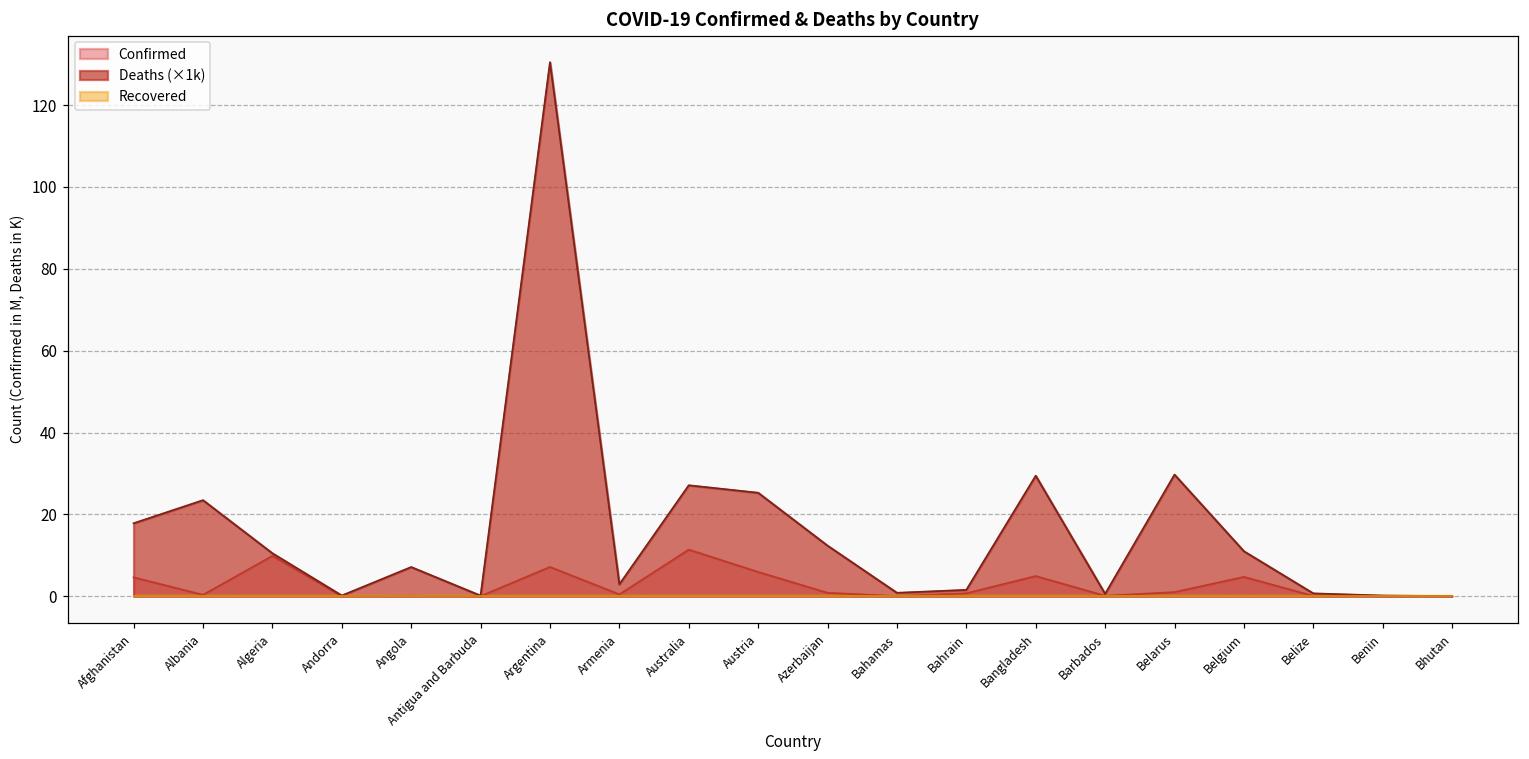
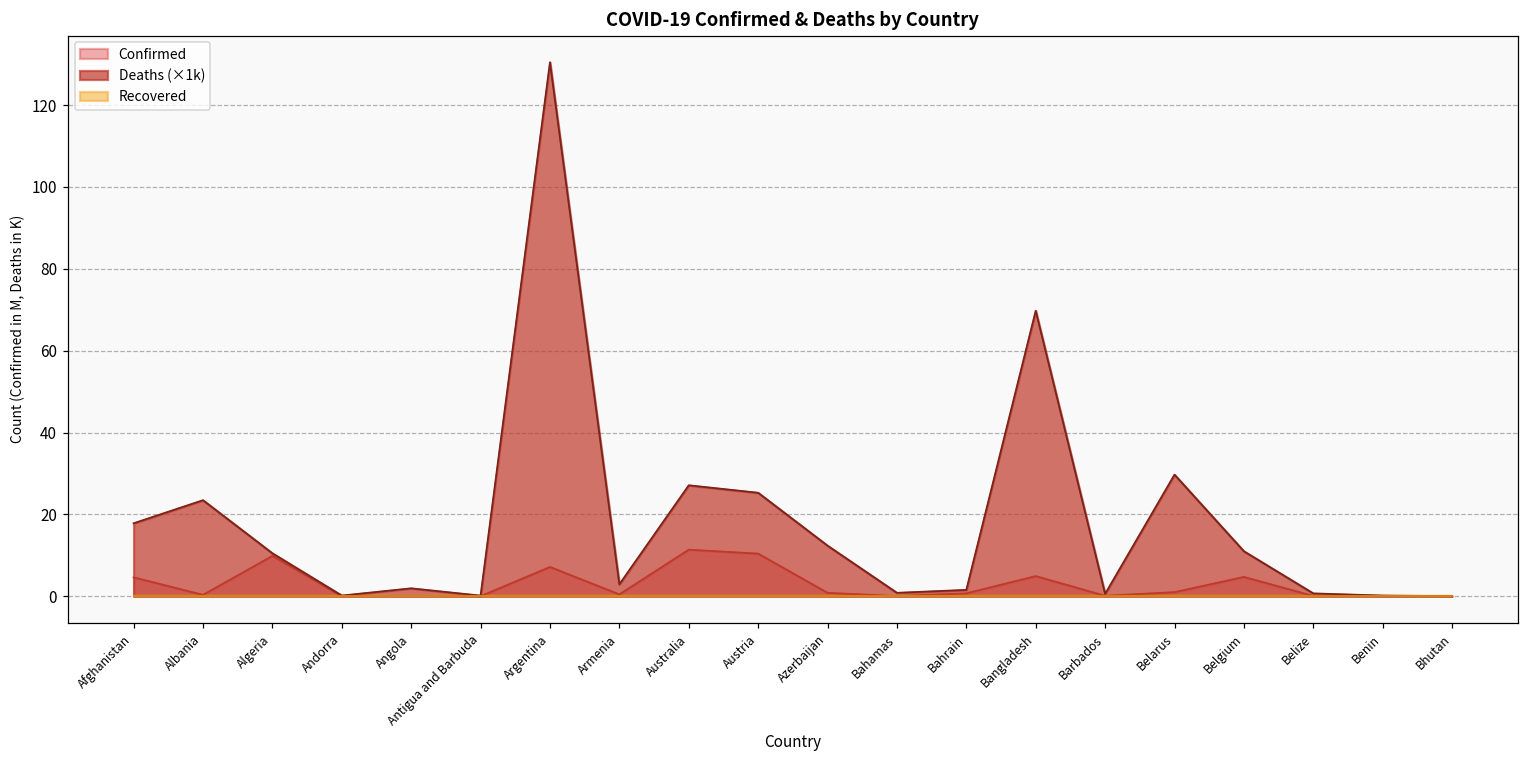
Deaths (×1k), Angola: 7 -> 2
Confirmed, Austria: 6 -> 10
Deaths (×1k), Bangladesh: 29 -> 70
